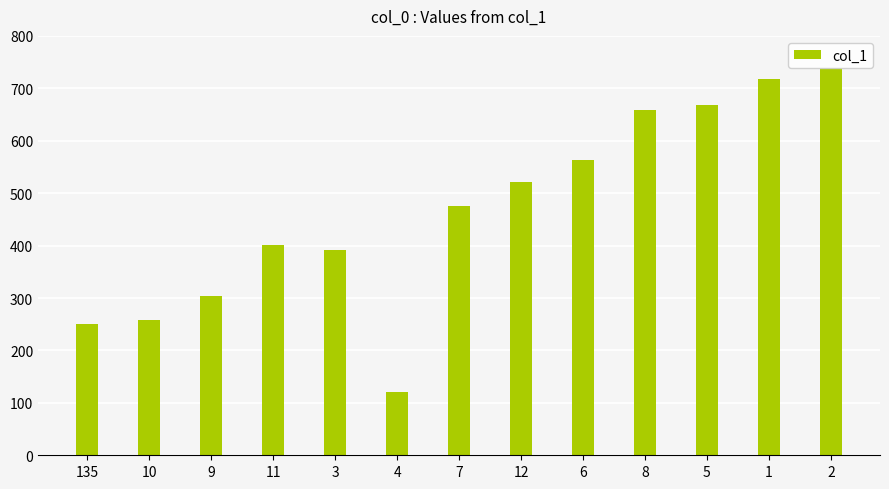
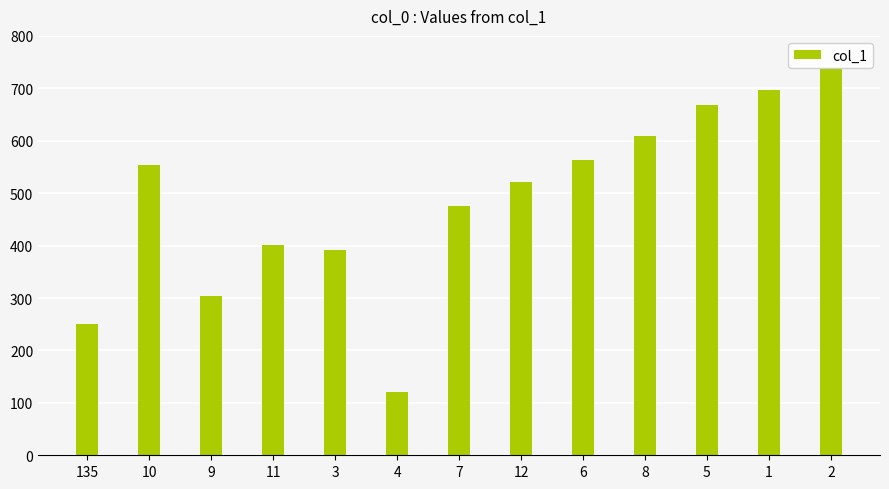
10: 260 -> 550
8: 660 -> 610
1: 720 -> 700
